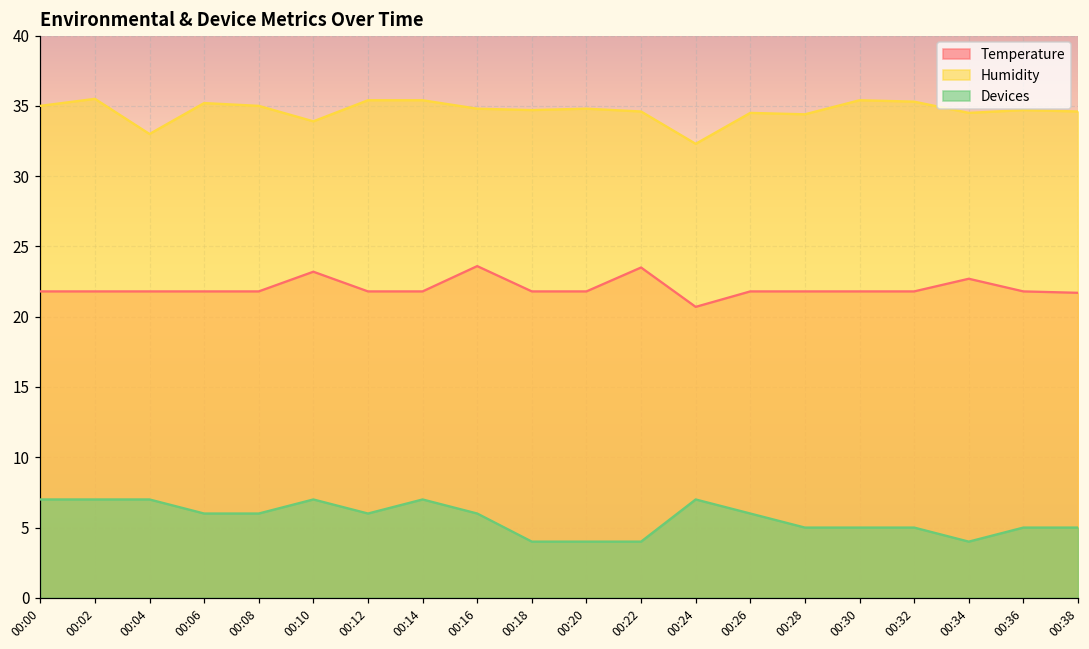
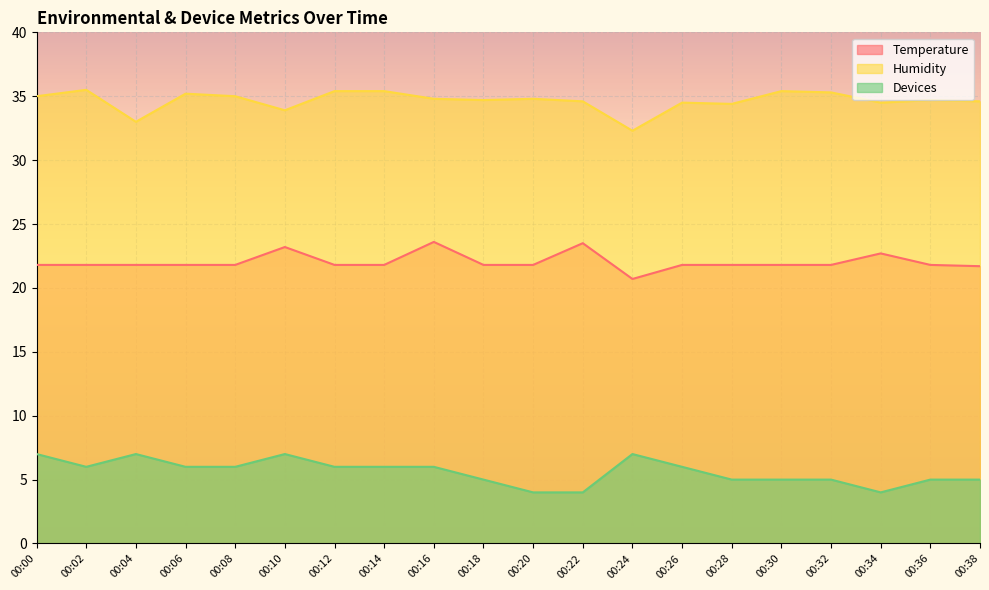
Devices, 00:02: 7 -> 6
Devices, 00:14: 7 -> 6
Devices, 00:18: 4 -> 5
